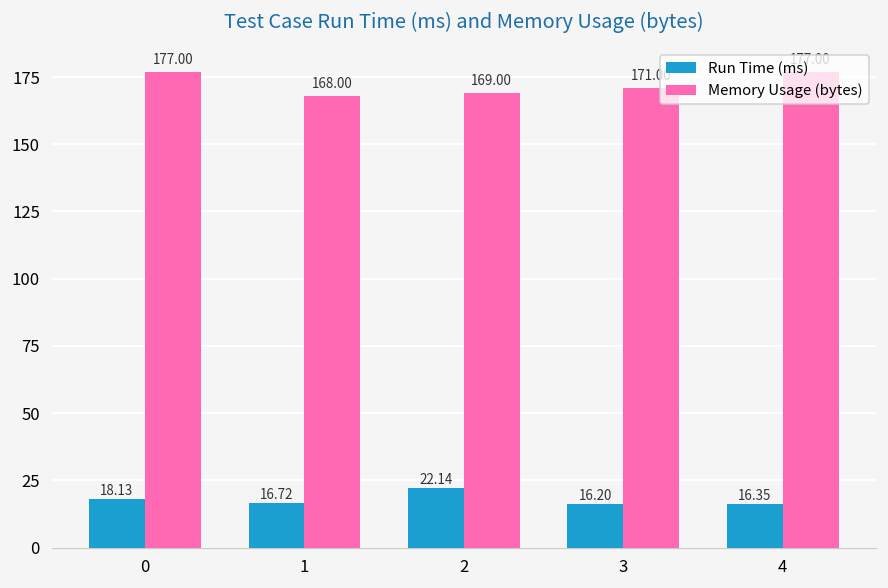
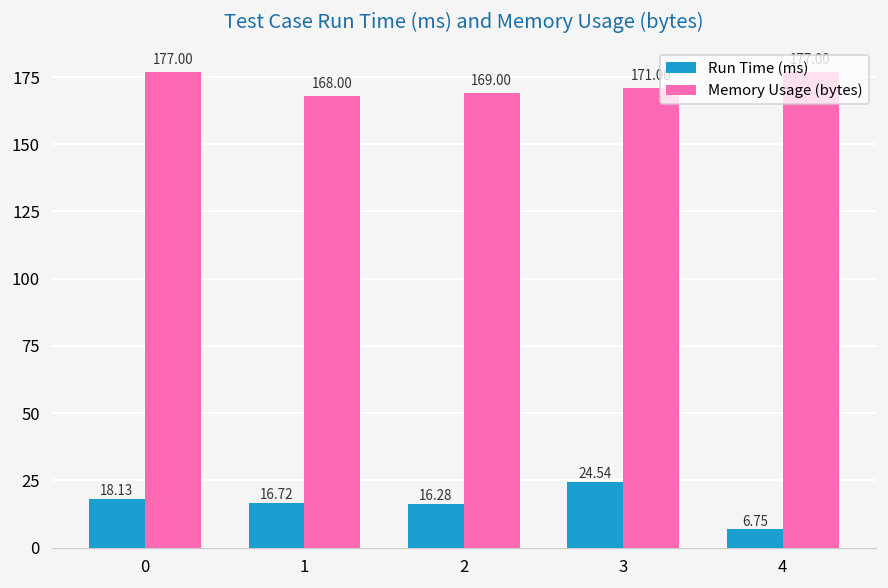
Run Time (ms), 2: 22.14 -> 16.28
Run Time (ms), 3: 16.20 -> 24.54
Run Time (ms), 4: 16.35 -> 6.75
